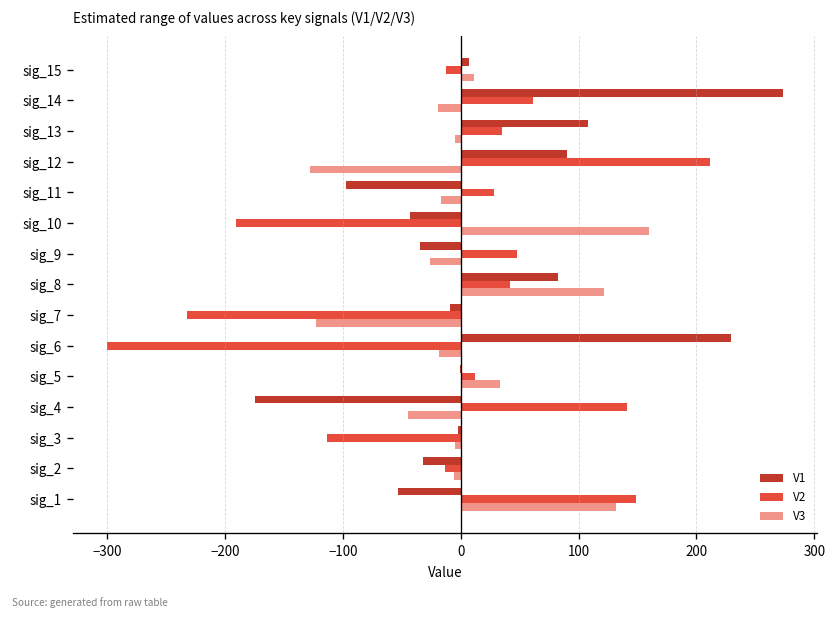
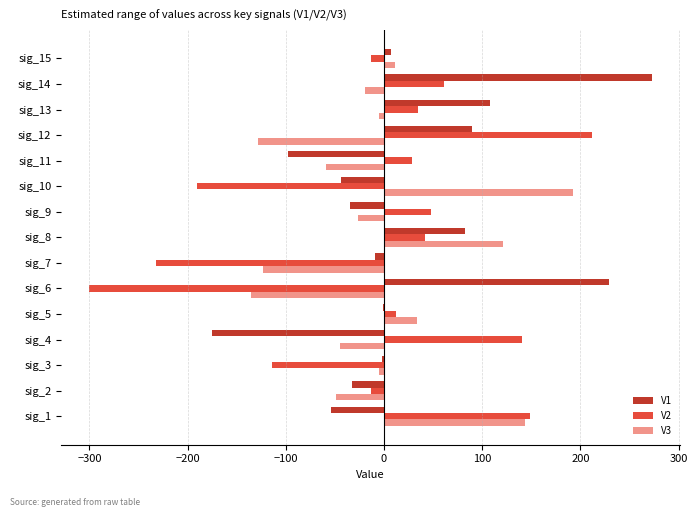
V3, sig_11: -20 -> -60
V3, sig_10: 160 -> 190
V3, sig_6: -20 -> -140
V3, sig_2: -10 -> -50
V3, sig_1: 130 -> 140
